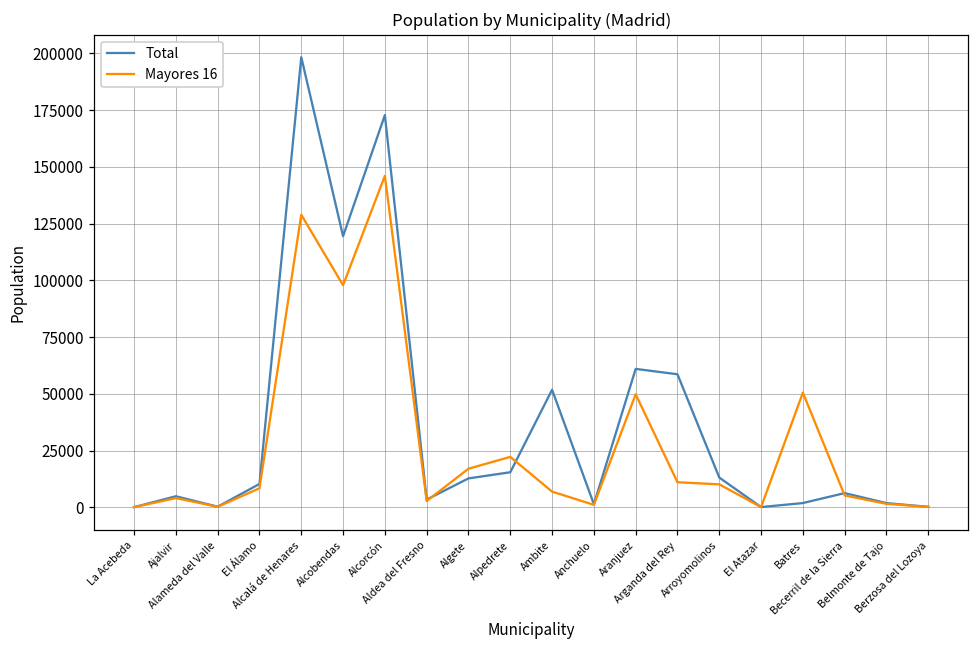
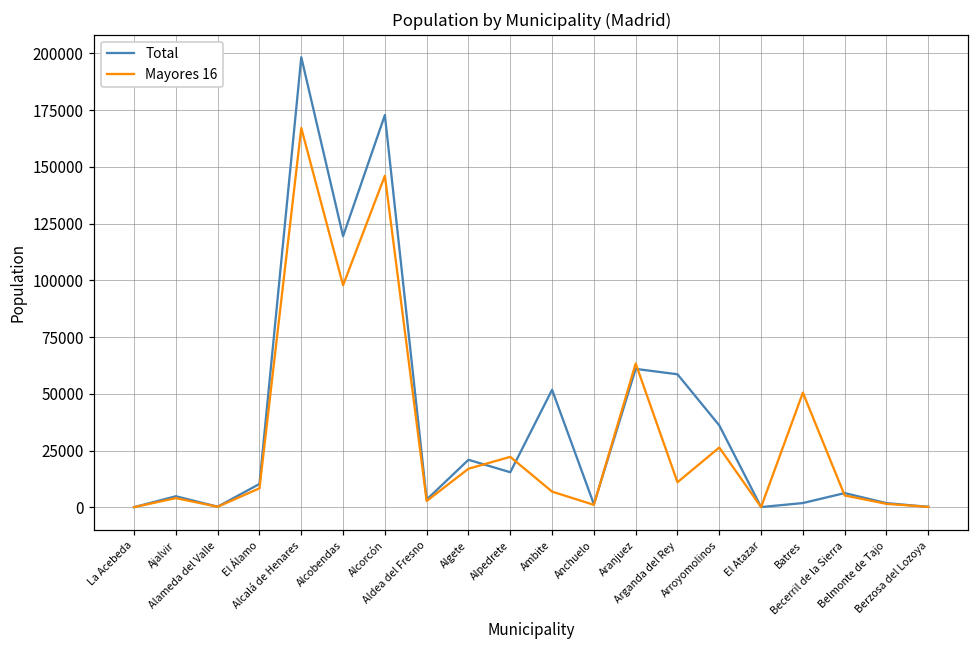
Mayores 16, Alcalá de Henares: 129000 -> 167000
Total, Algete: 13000 -> 21000
Mayores 16, Aranjuez: 50000 -> 63000
Total, Arroyomolinos: 13000 -> 36000
Mayores 16, Arroyomolinos: 10000 -> 26000
